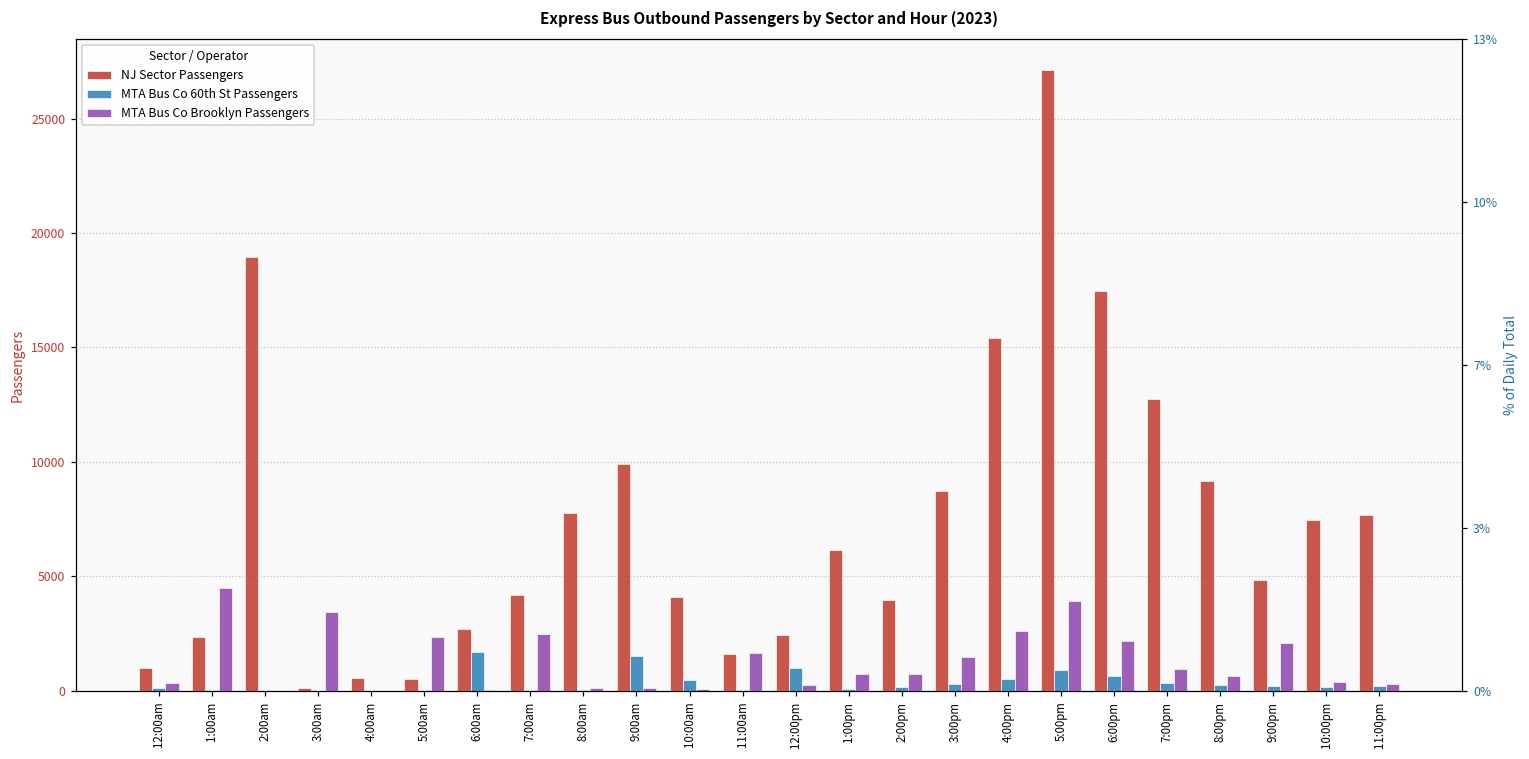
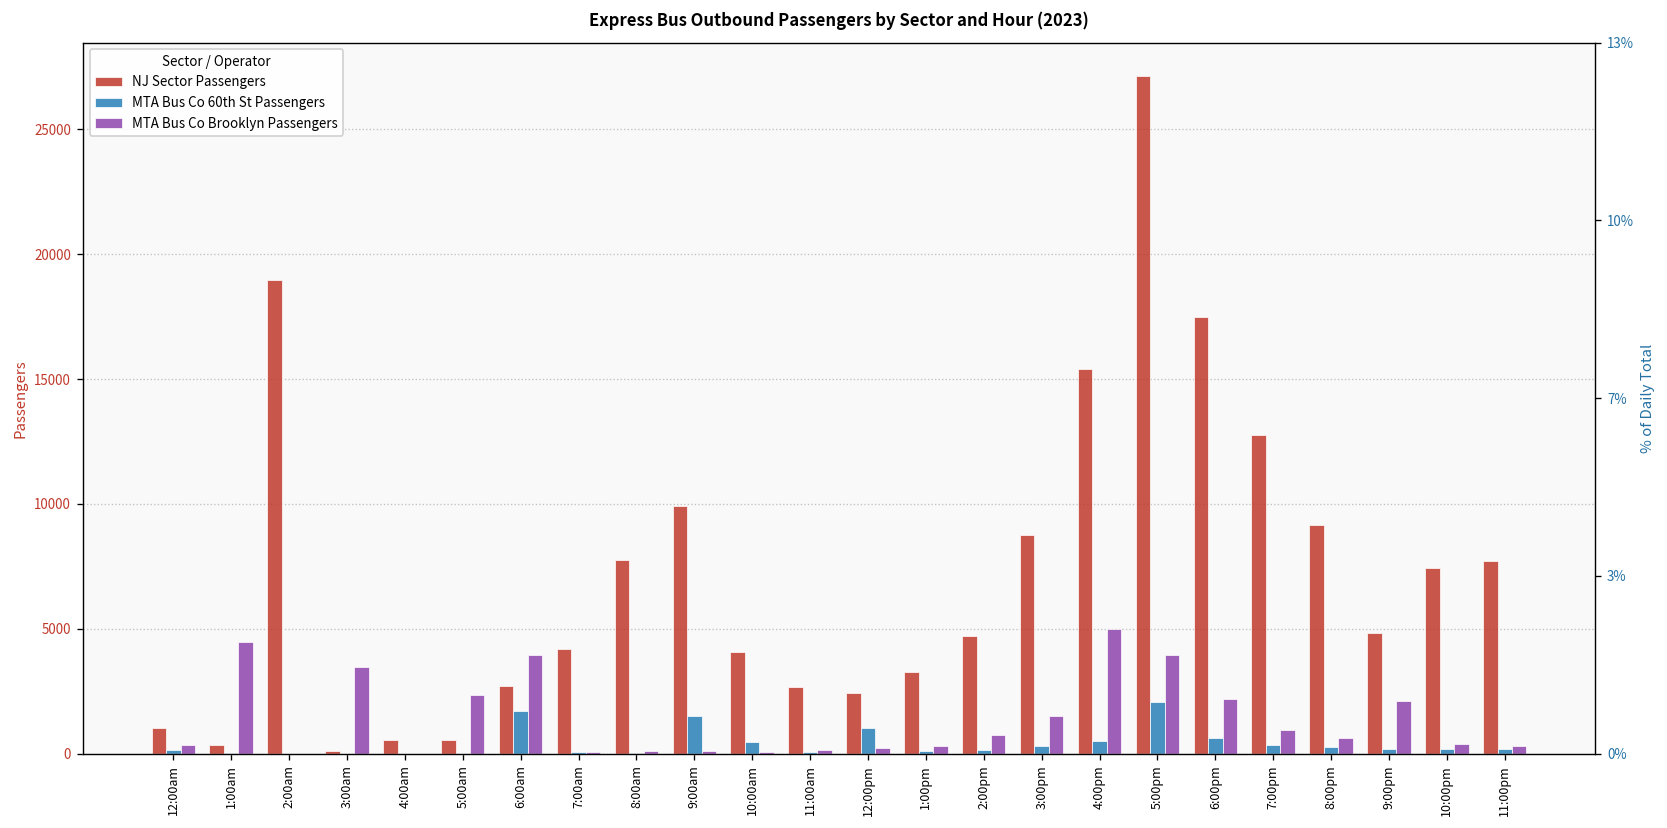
NJ Sector Passengers, 1:00am: 2400 -> 400
MTA Bus Co Brooklyn Passengers, 6:00am: 0 -> 4000
MTA Bus Co Brooklyn Passengers, 7:00am: 2500 -> 100
NJ Sector Passengers, 11:00am: 1600 -> 2700
MTA Bus Co Brooklyn Passengers, 11:00am: 1600 -> 200
NJ Sector Passengers, 1:00pm: 6200 -> 3300
MTA Bus Co Brooklyn Passengers, 1:00pm: 700 -> 300
NJ Sector Passengers, 2:00pm: 4000 -> 4700
MTA Bus Co Brooklyn Passengers, 4:00pm: 2600 -> 5000
MTA Bus Co 60th St Passengers, 5:00pm: 900 -> 2100
